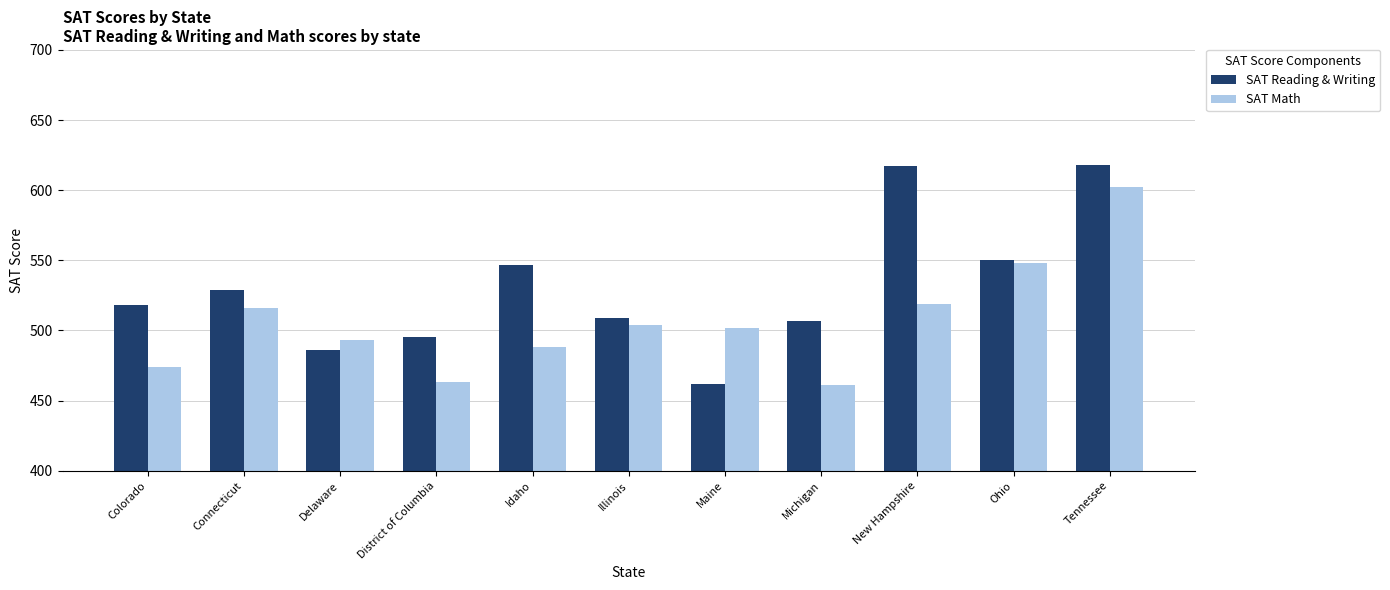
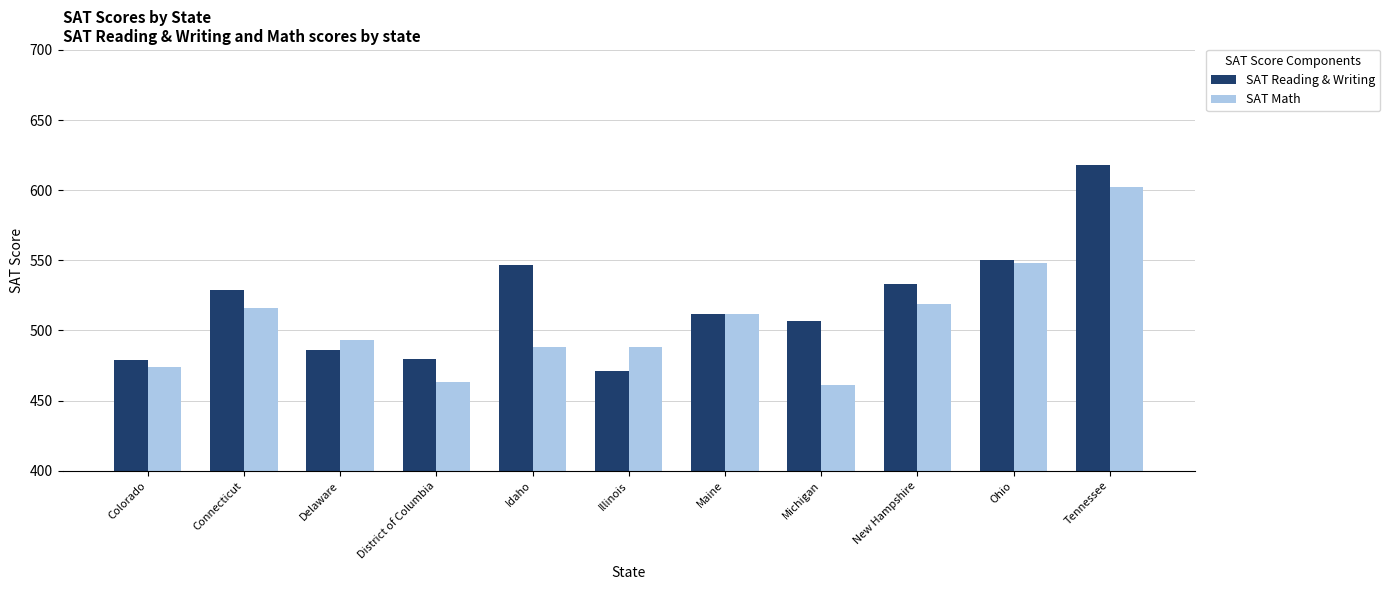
SAT Reading & Writing, Colorado: 518 -> 479
SAT Reading & Writing, District of Columbia: 495 -> 480
SAT Reading & Writing, Illinois: 509 -> 471
SAT Math, Illinois: 504 -> 488
SAT Reading & Writing, Maine: 462 -> 512
SAT Math, Maine: 502 -> 512
SAT Reading & Writing, New Hampshire: 617 -> 533
